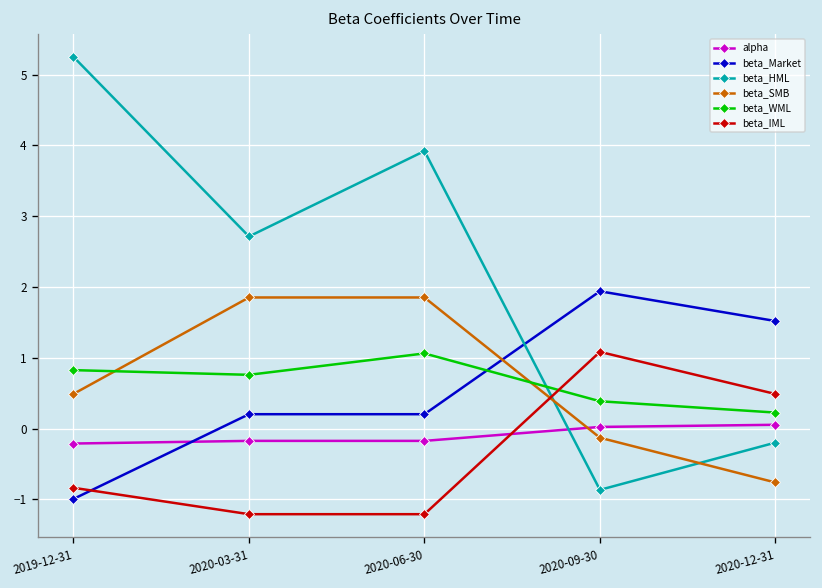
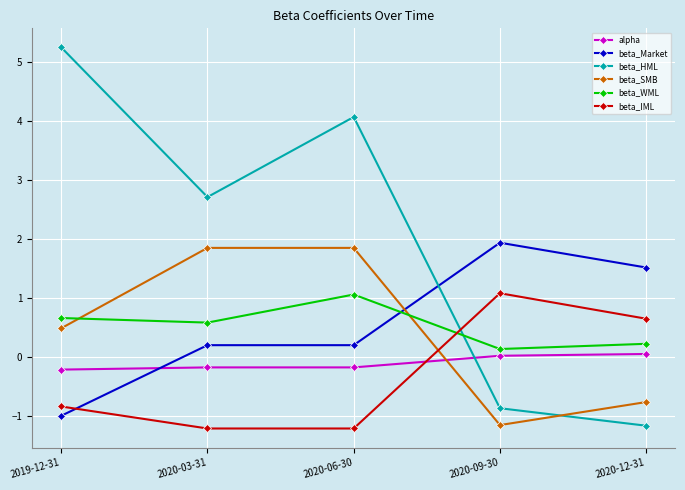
beta_WML, 2019-12-31: 0.8 -> 0.7
beta_WML, 2020-03-31: 0.8 -> 0.6
beta_HML, 2020-06-30: 3.9 -> 4.1
beta_SMB, 2020-09-30: -0.1 -> -1.2
beta_WML, 2020-09-30: 0.4 -> 0.1
beta_HML, 2020-12-31: -0.2 -> -1.2
beta_IML, 2020-12-31: 0.5 -> 0.7
